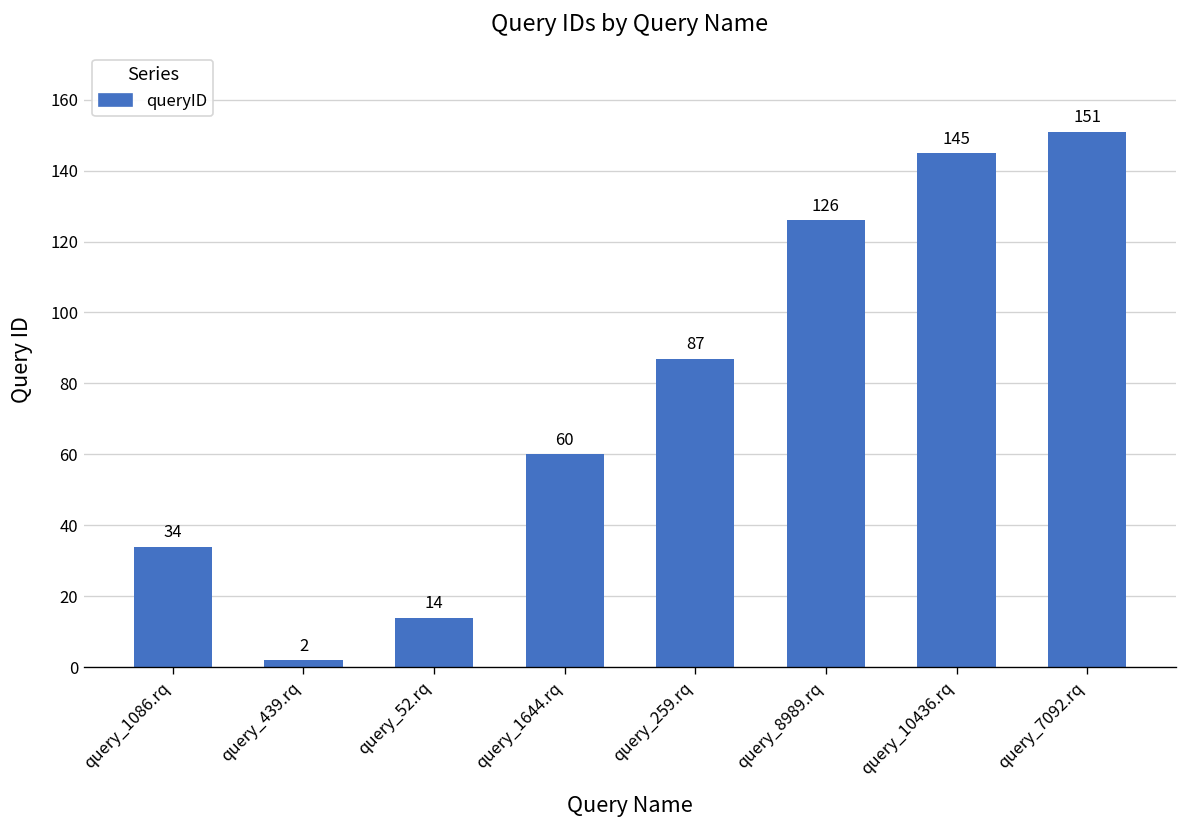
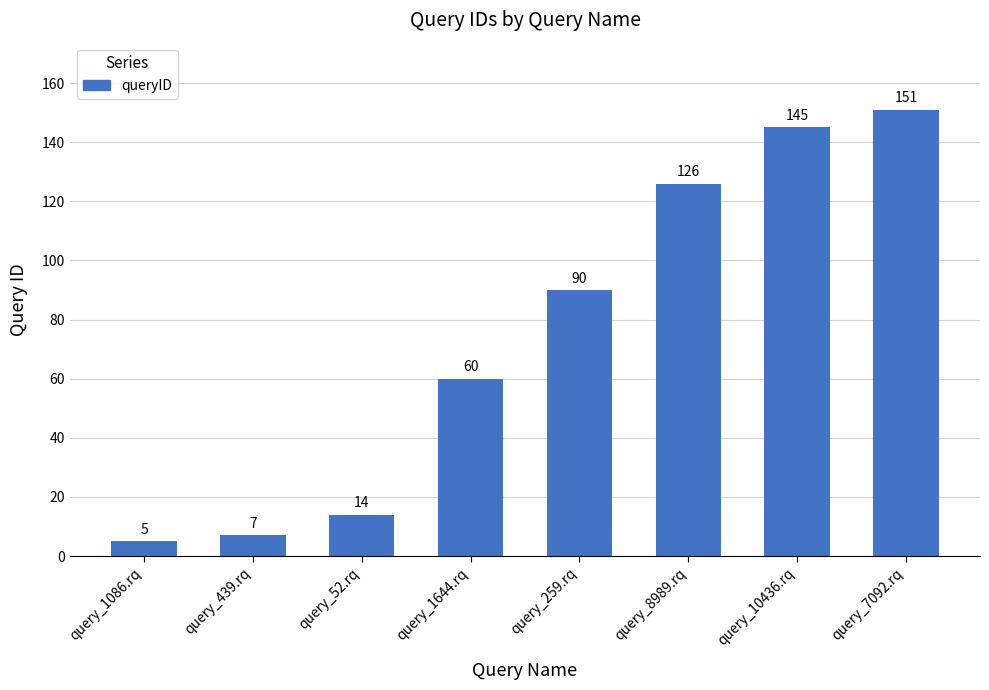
query_1086.rq: 34 -> 5
query_439.rq: 2 -> 7
query_259.rq: 87 -> 90
